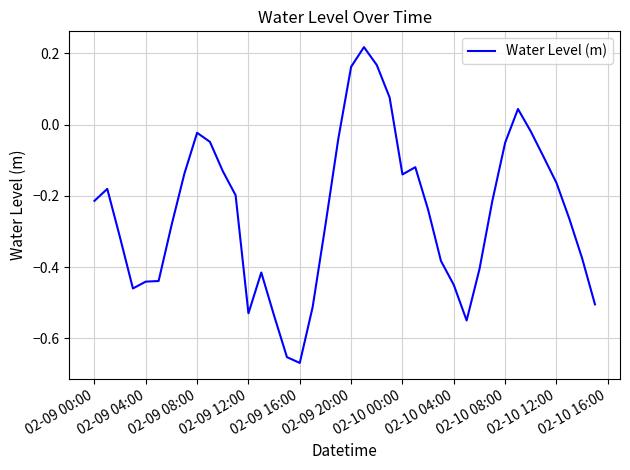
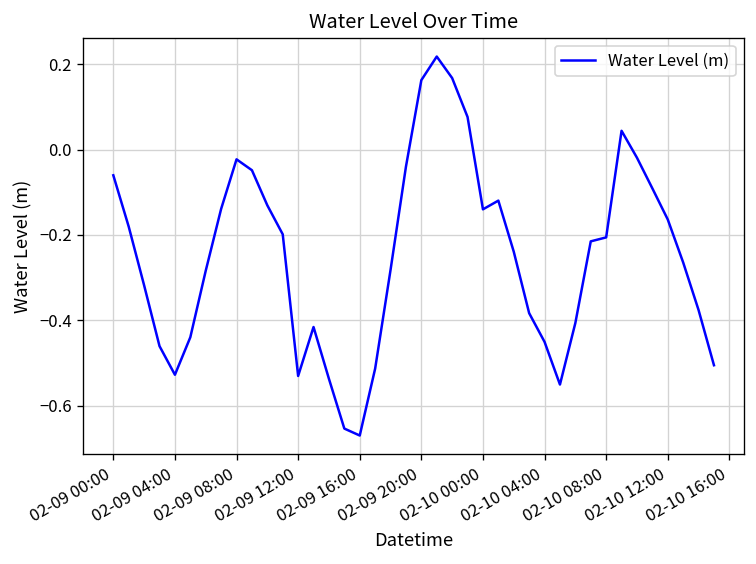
02-09 00:00: -0.21 -> -0.06
02-09 04:00: -0.44 -> -0.53
02-10 08:00: -0.05 -> -0.21
